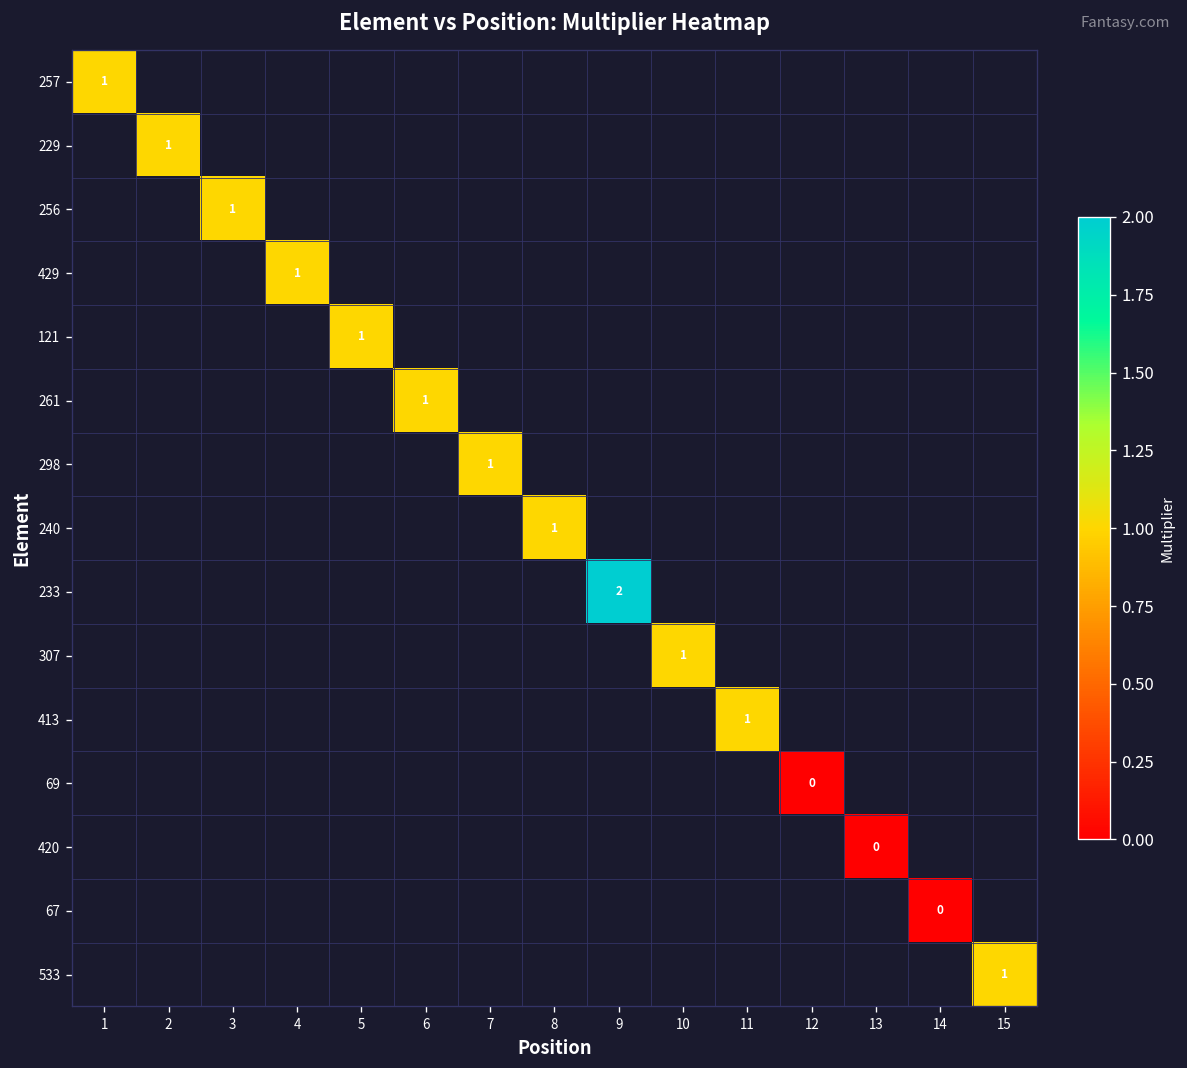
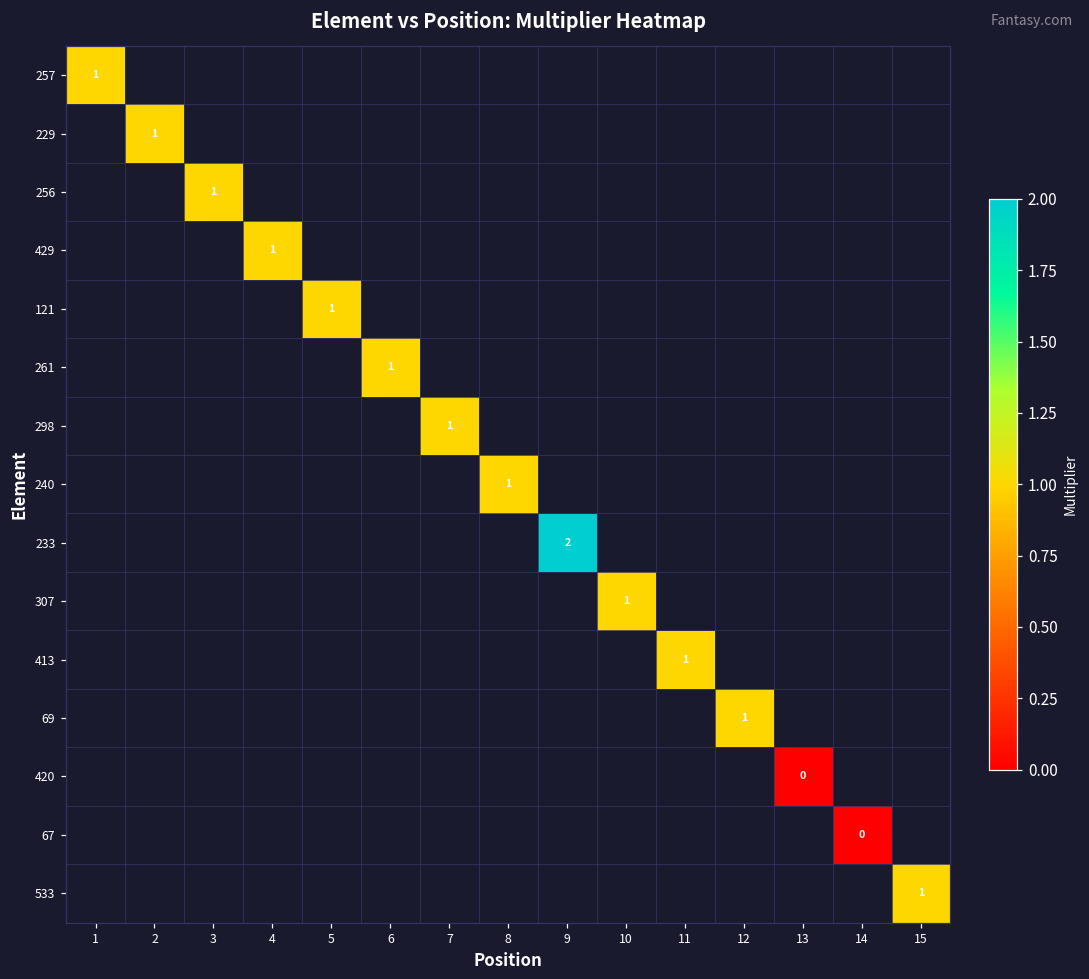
69, 12: 0 -> 1
